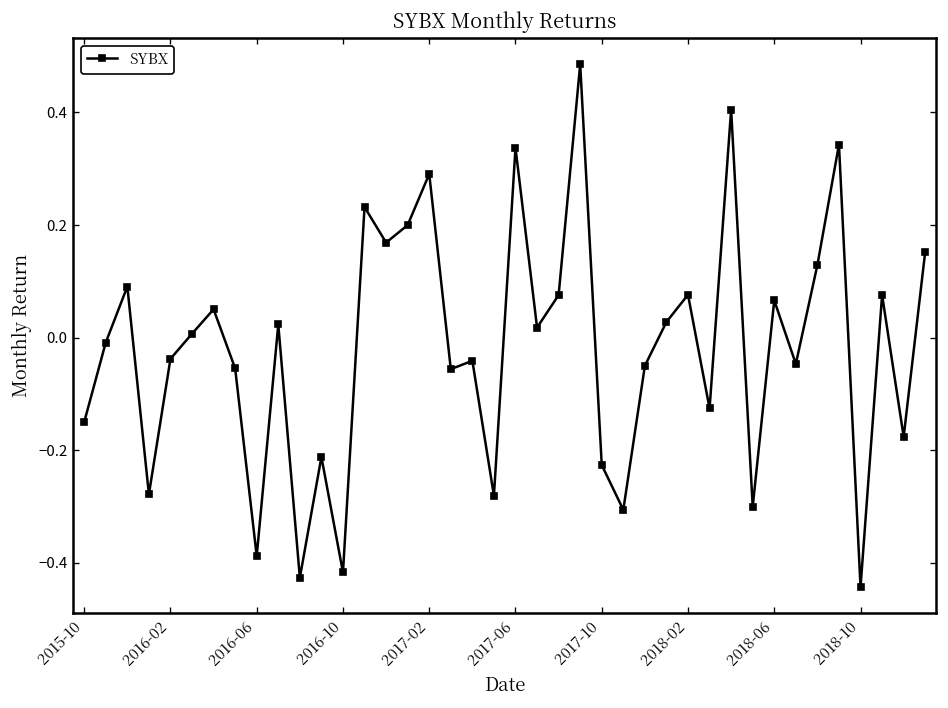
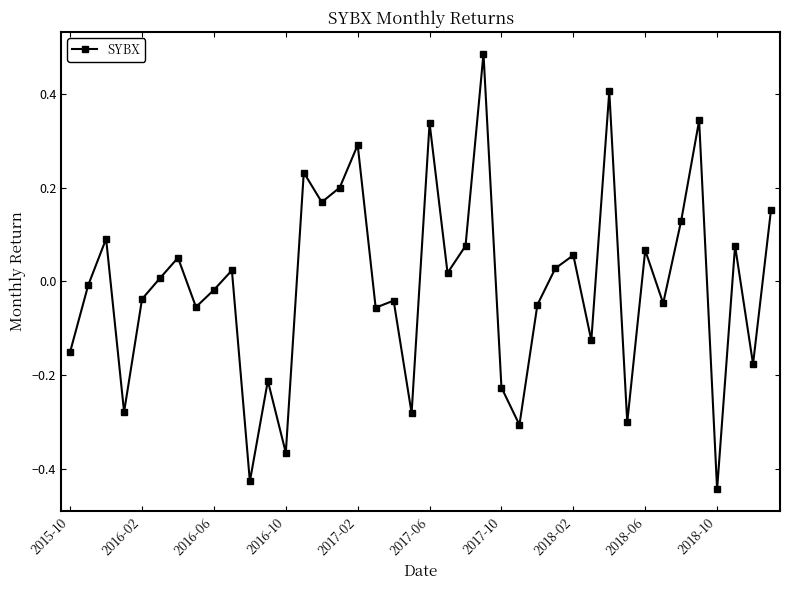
2016-06: -0.39 -> -0.02
2016-10: -0.42 -> -0.37
2018-02: 0.08 -> 0.06
